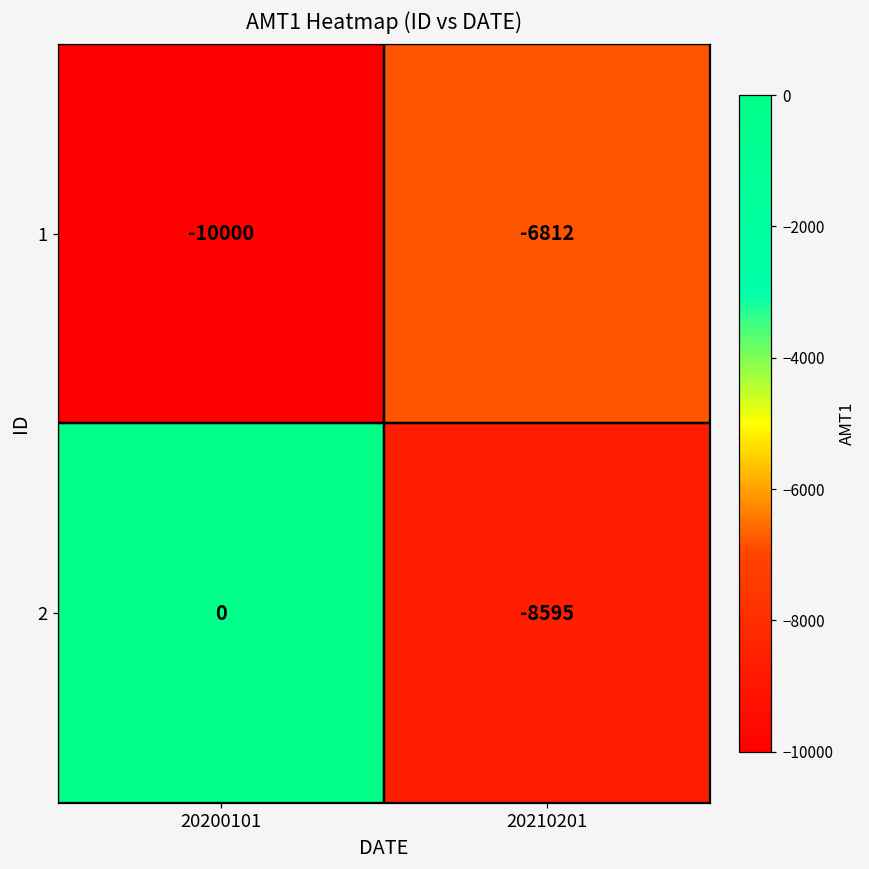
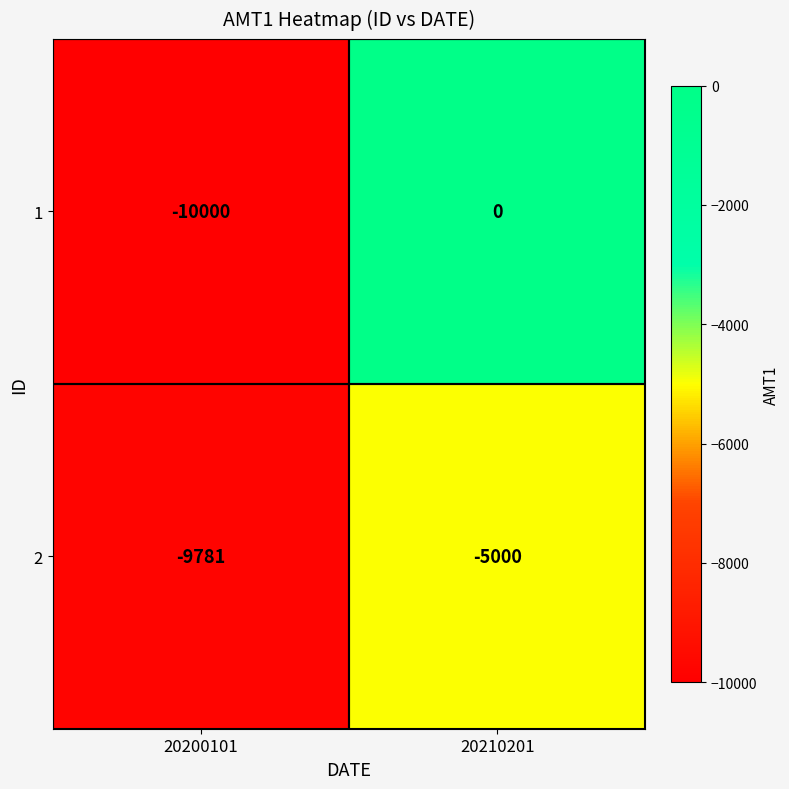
1, 20210201: -6812 -> 0
2, 20200101: 0 -> -9781
2, 20210201: -8595 -> -5000
